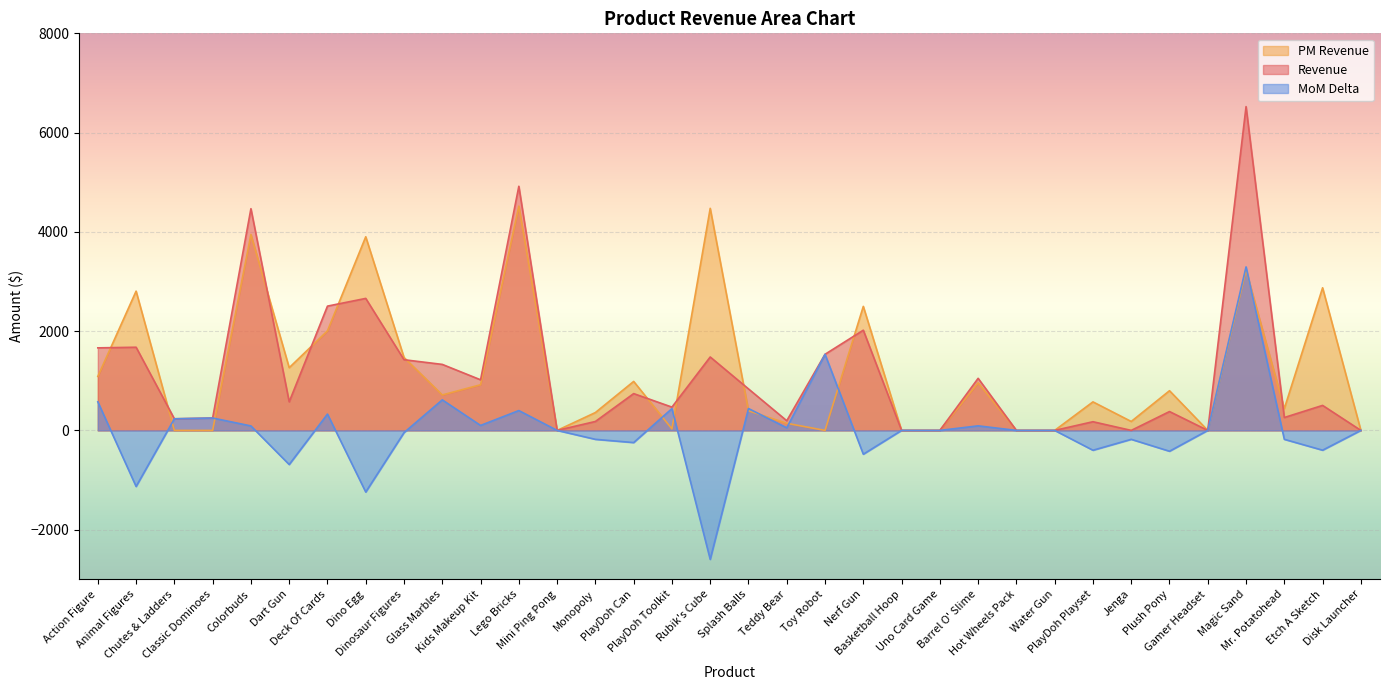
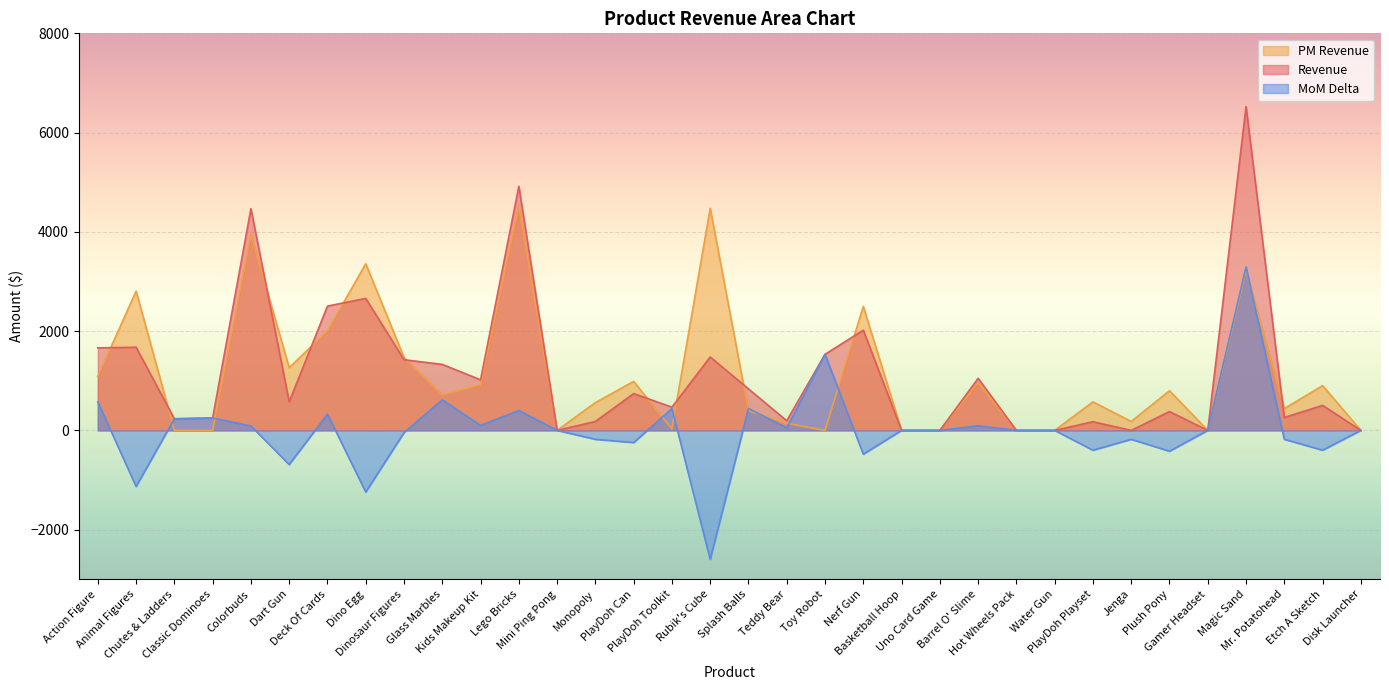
PM Revenue, Dino Egg: 3900 -> 3400
PM Revenue, Monopoly: 400 -> 600
PM Revenue, Etch A Sketch: 2900 -> 900
